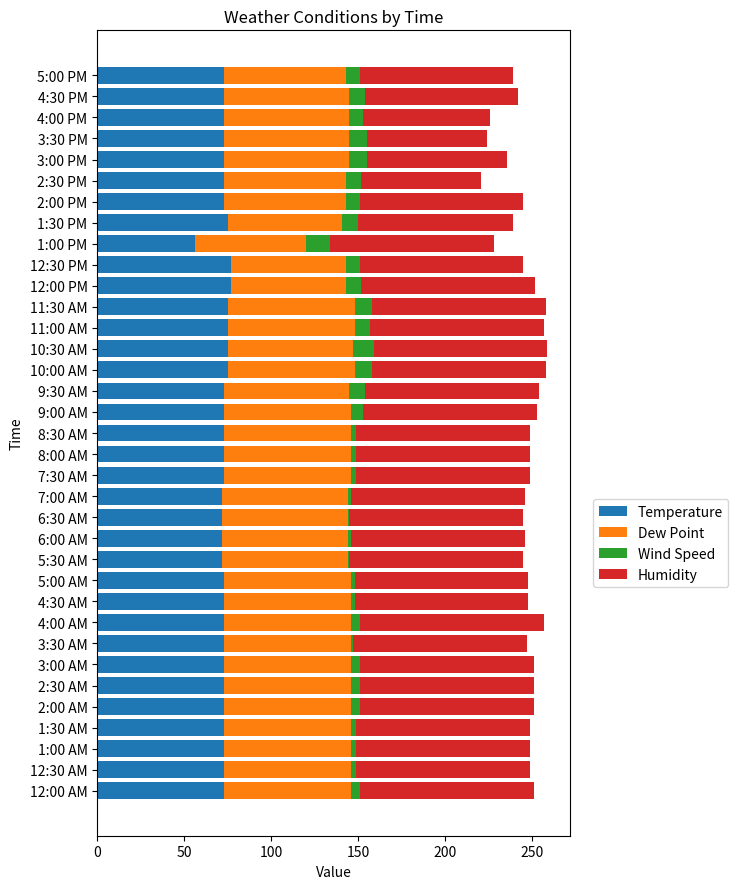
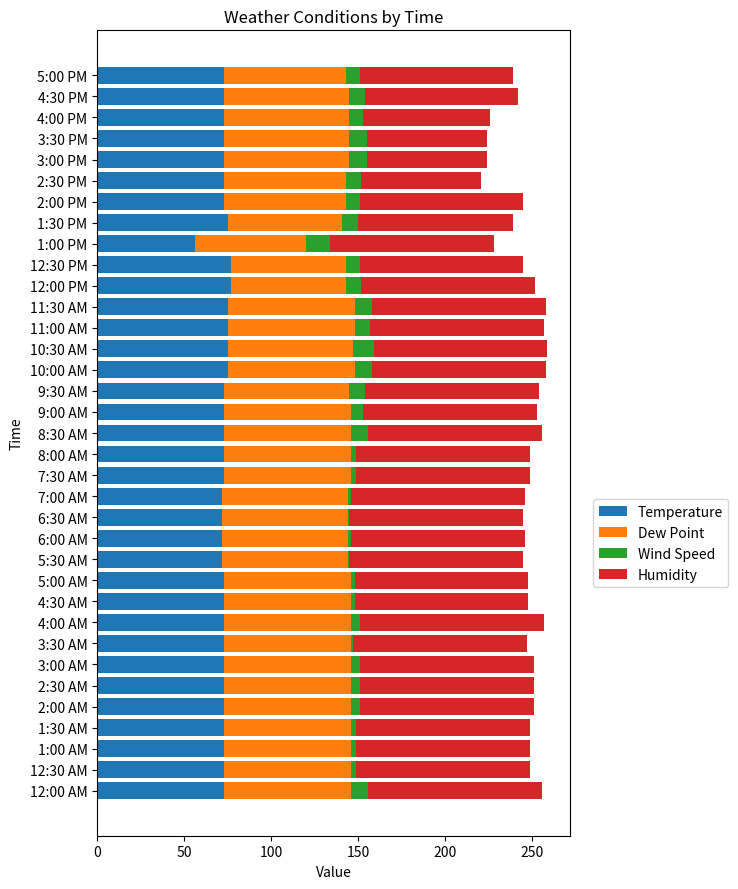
Humidity, 3:00 PM: 81 -> 69
Wind Speed, 8:30 AM: 3 -> 10
Wind Speed, 12:00 AM: 5 -> 10
